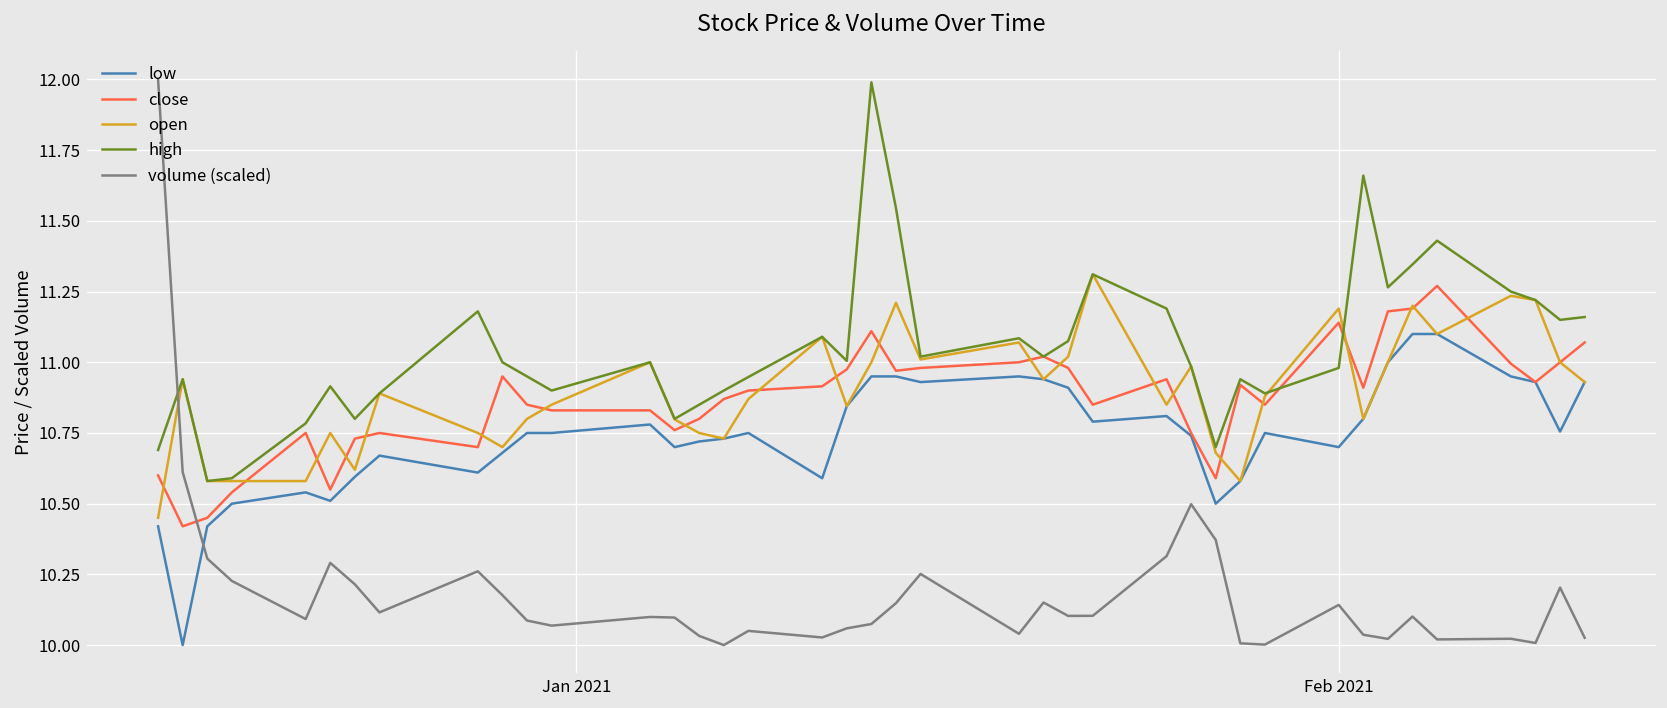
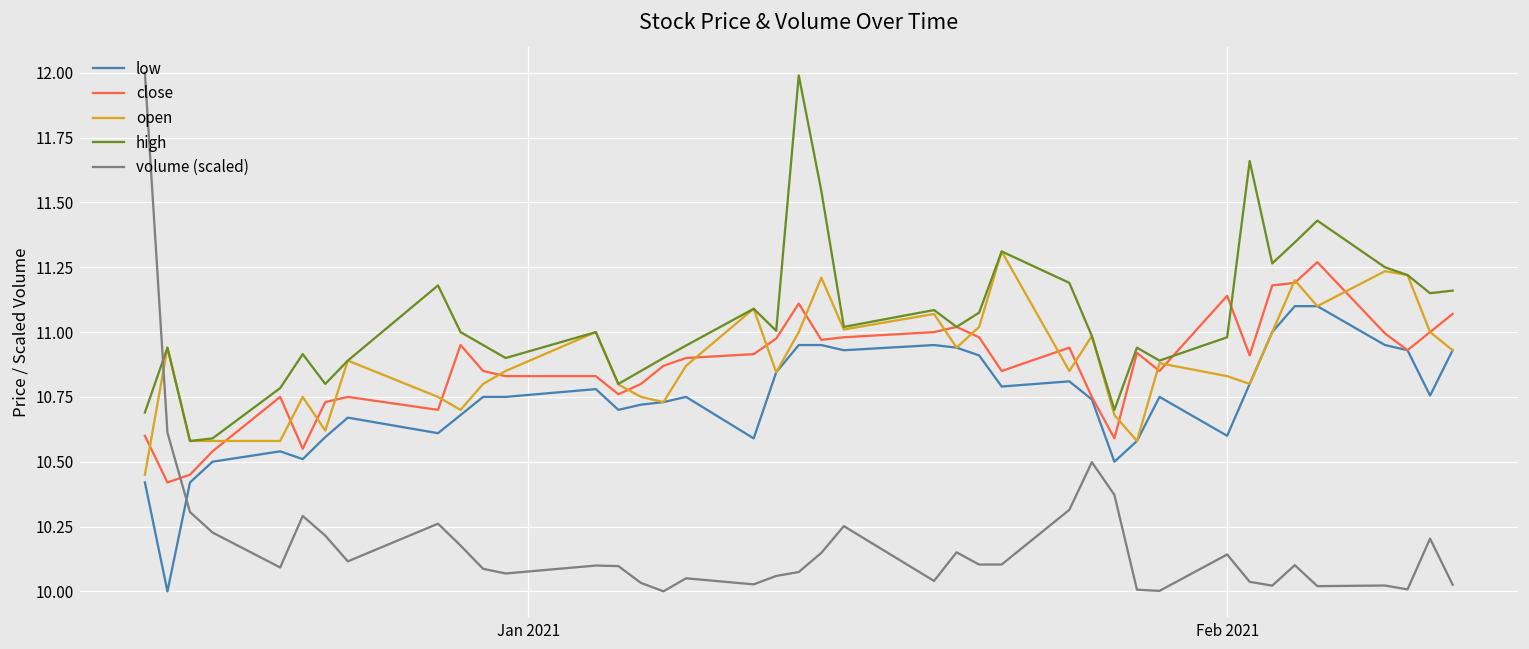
low, Feb 2021: 10.7 -> 10.6
open, Feb 2021: 11.19 -> 10.83
